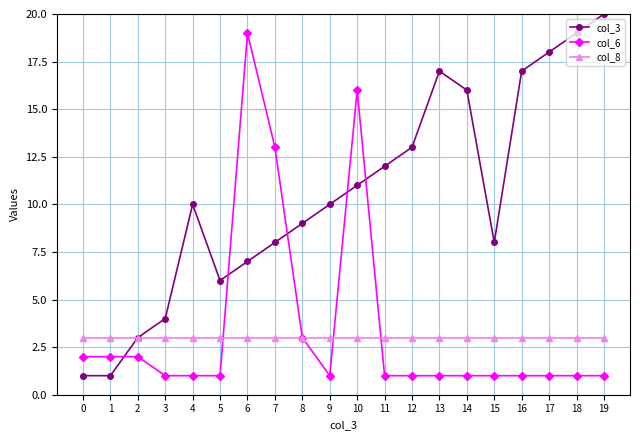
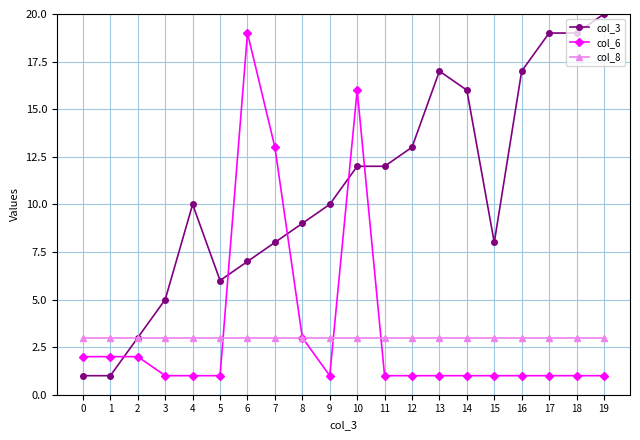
col_3, 3: 4 -> 5
col_3, 10: 11 -> 12
col_3, 17: 18 -> 19
